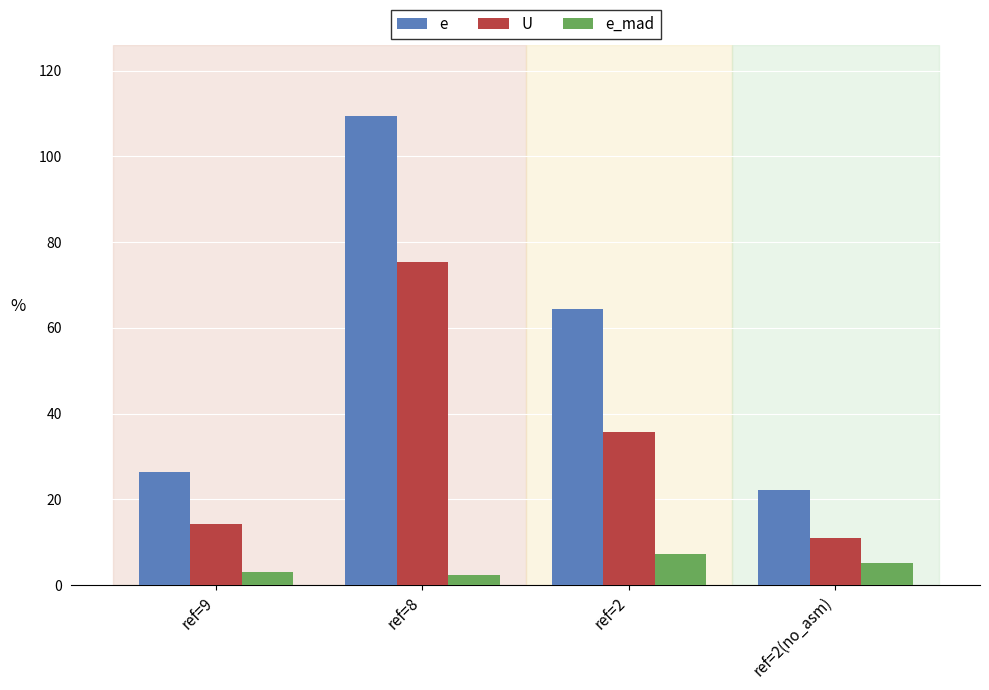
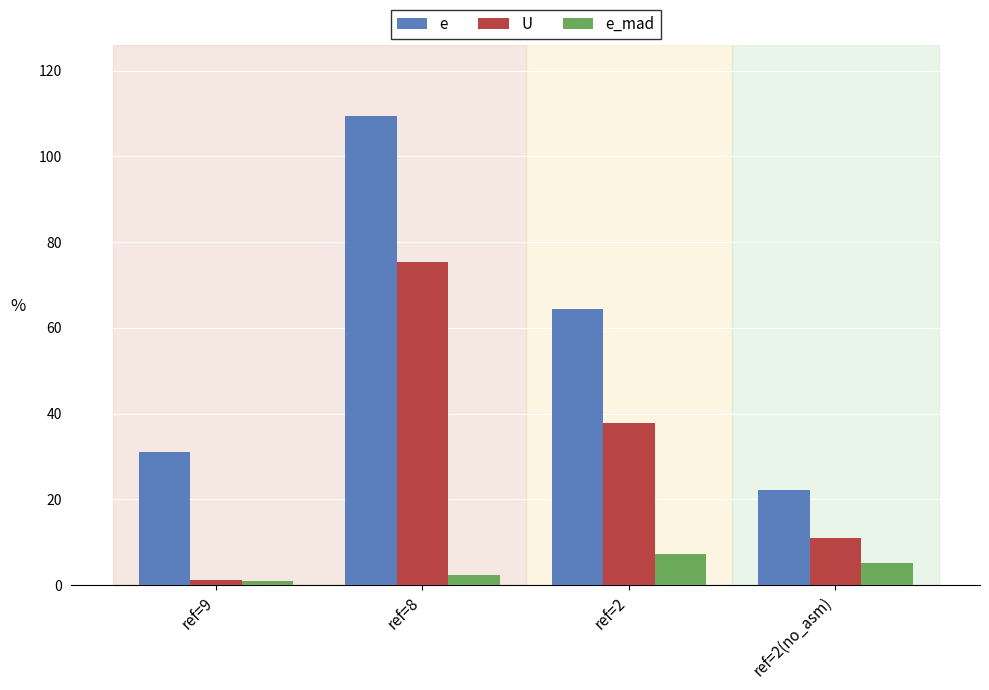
e, ref=9: 26 -> 31
U, ref=9: 14 -> 1
e_mad, ref=9: 3 -> 1
U, ref=2: 36 -> 38
